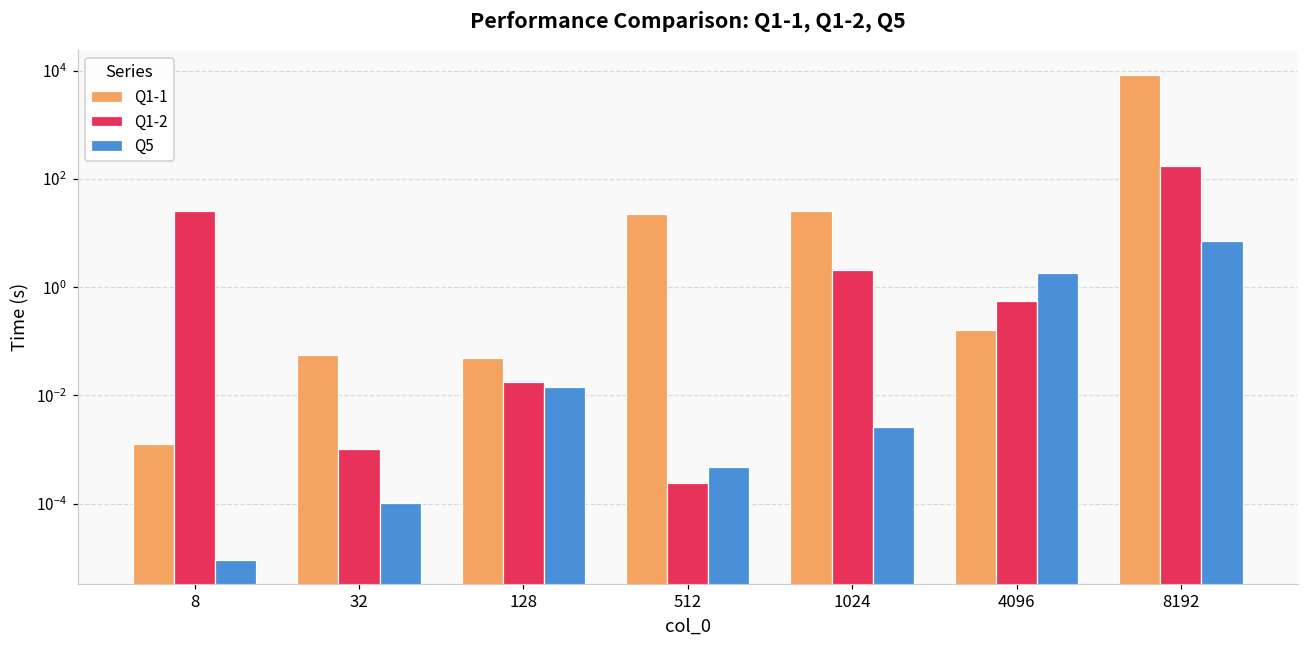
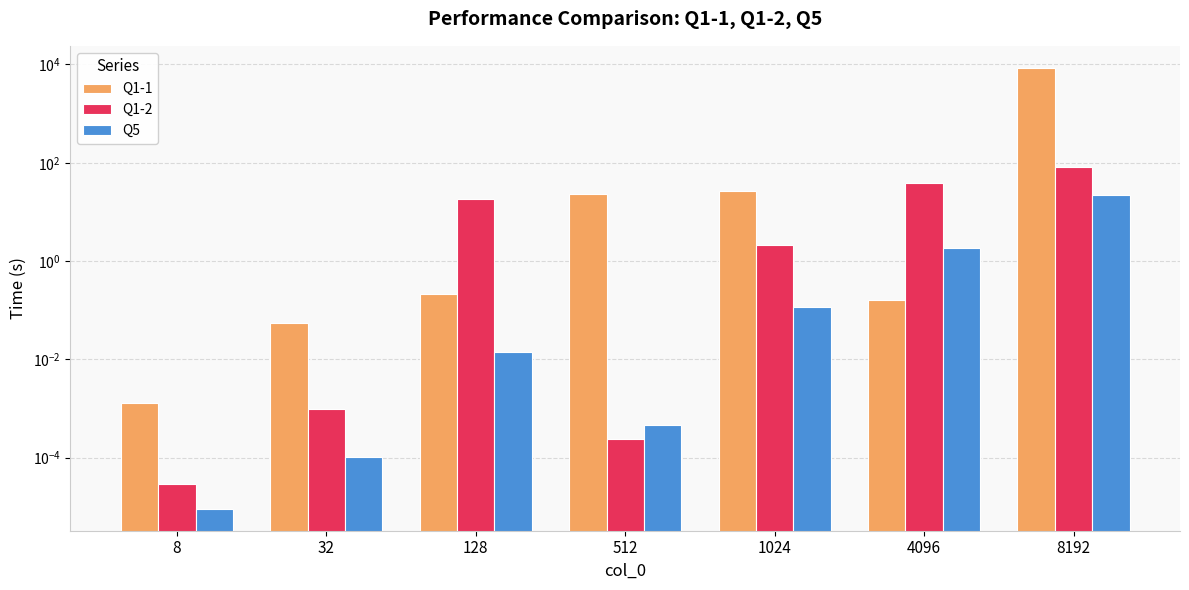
Q1-2, 8: 30 -> 0
Q1-1, 128: 0.05 -> 0.2
Q1-2, 128: 0.018 -> 18
Q5, 1024: 0.003 -> 0.11
Q1-2, 4096: 0.5 -> 40
Q1-2, 8192: 180 -> 80
Q5, 8192: 7 -> 20
